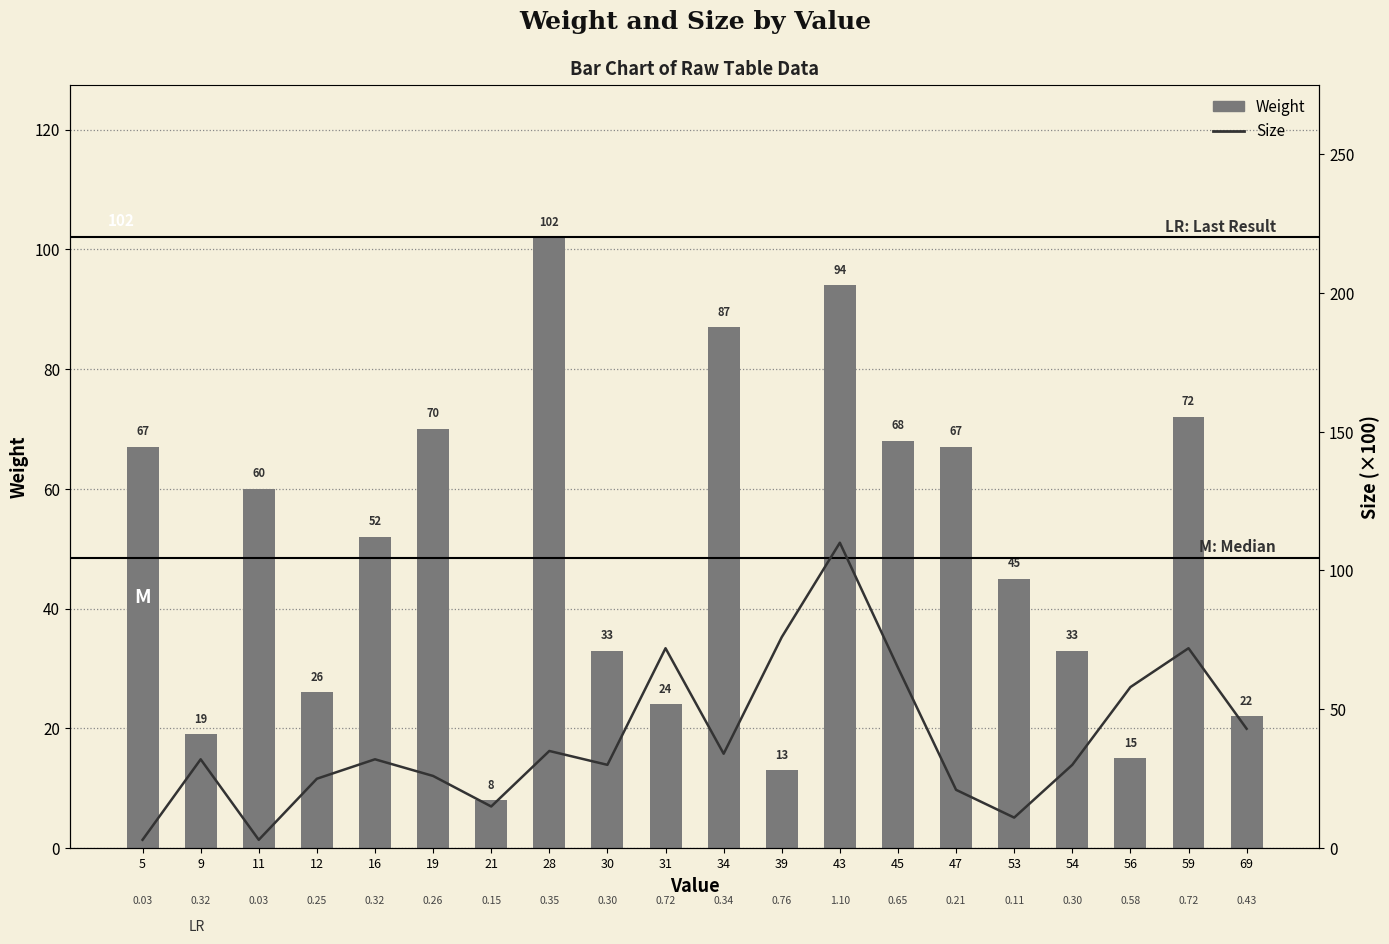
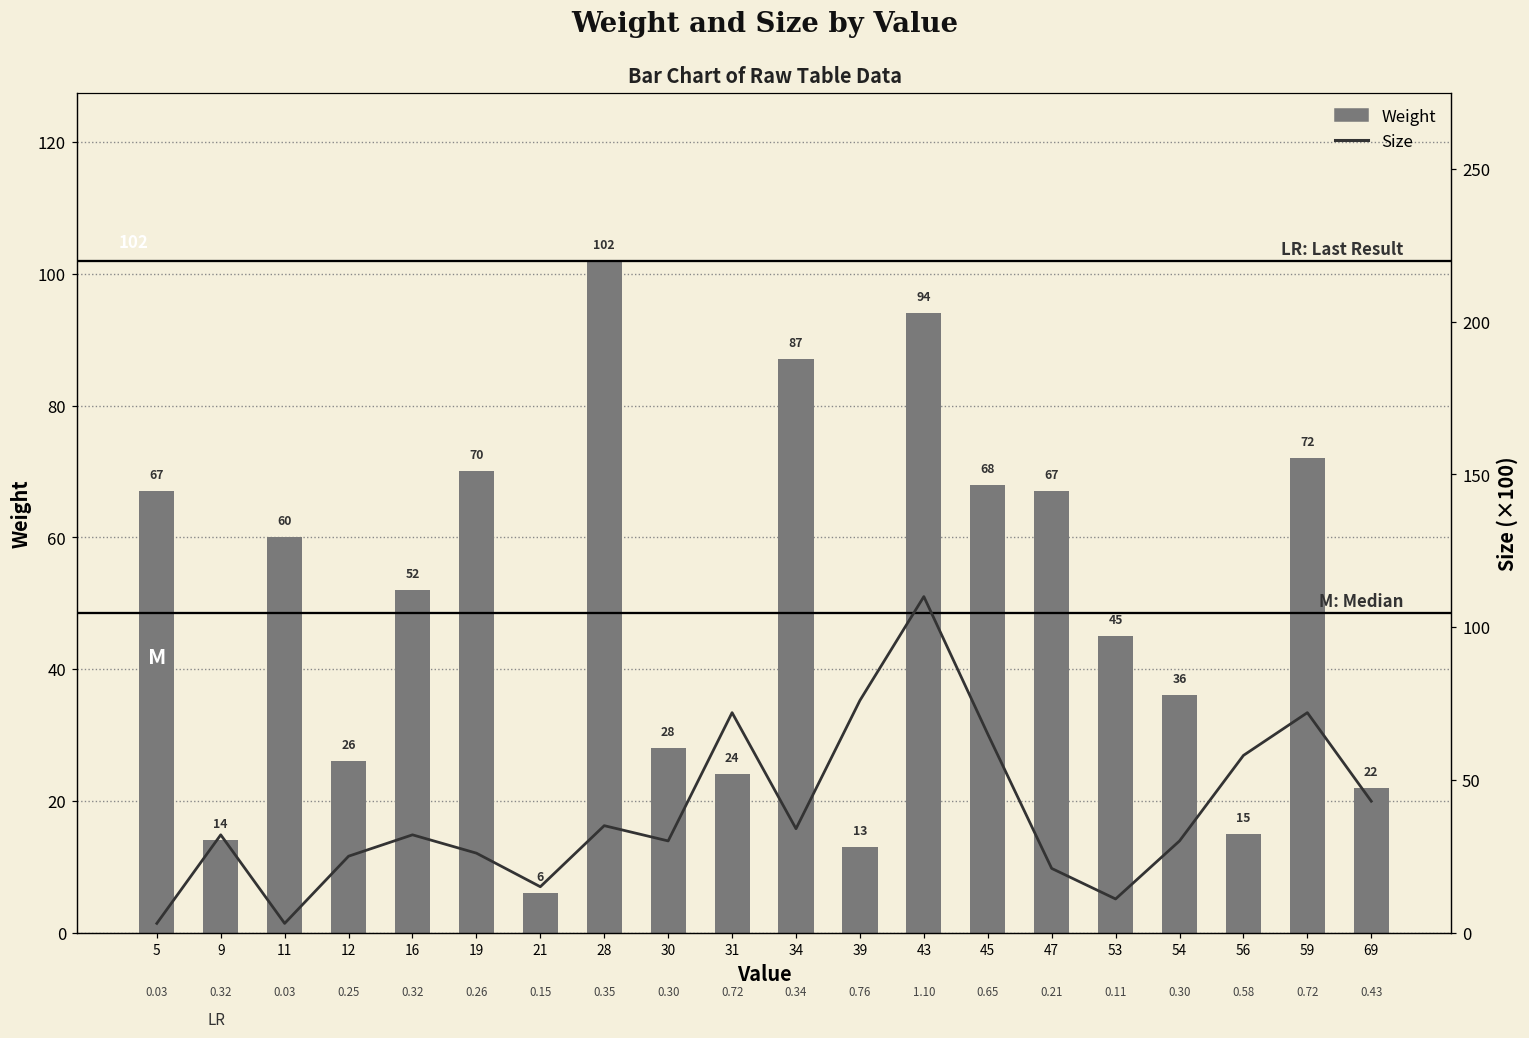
Weight, 9: 19 -> 14
Weight, 21: 8 -> 6
Weight, 30: 33 -> 28
Weight, 54: 33 -> 36
